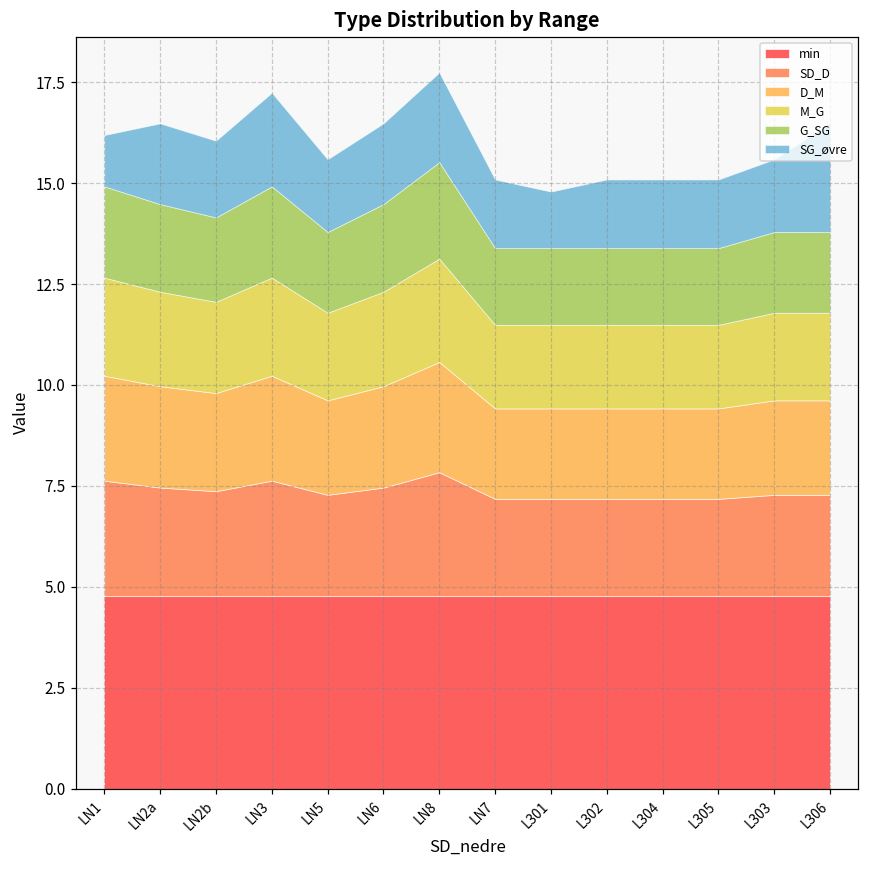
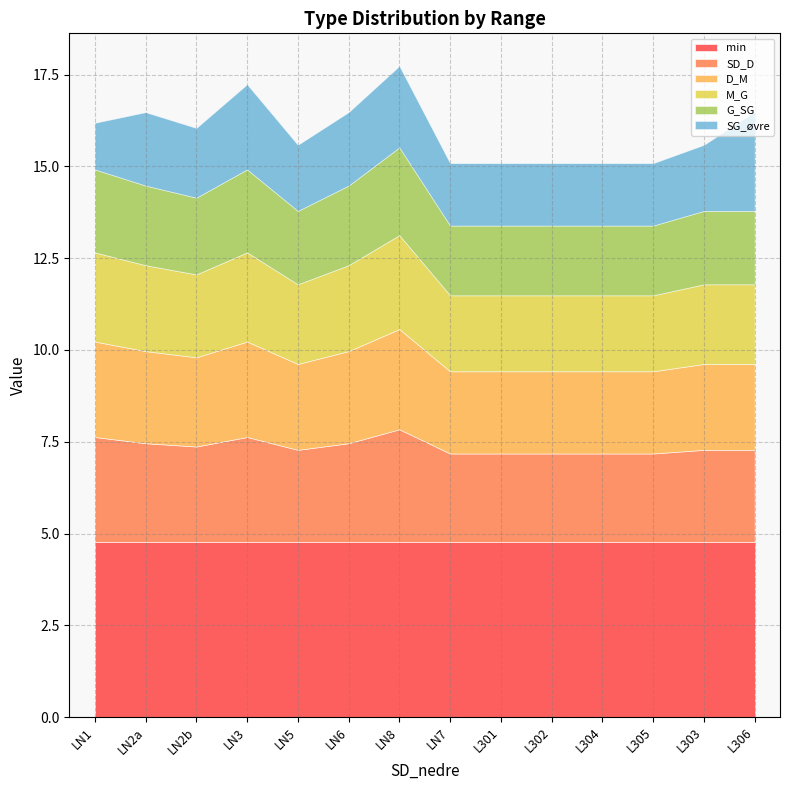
SG_øvre, L301: 1.4 -> 1.7
